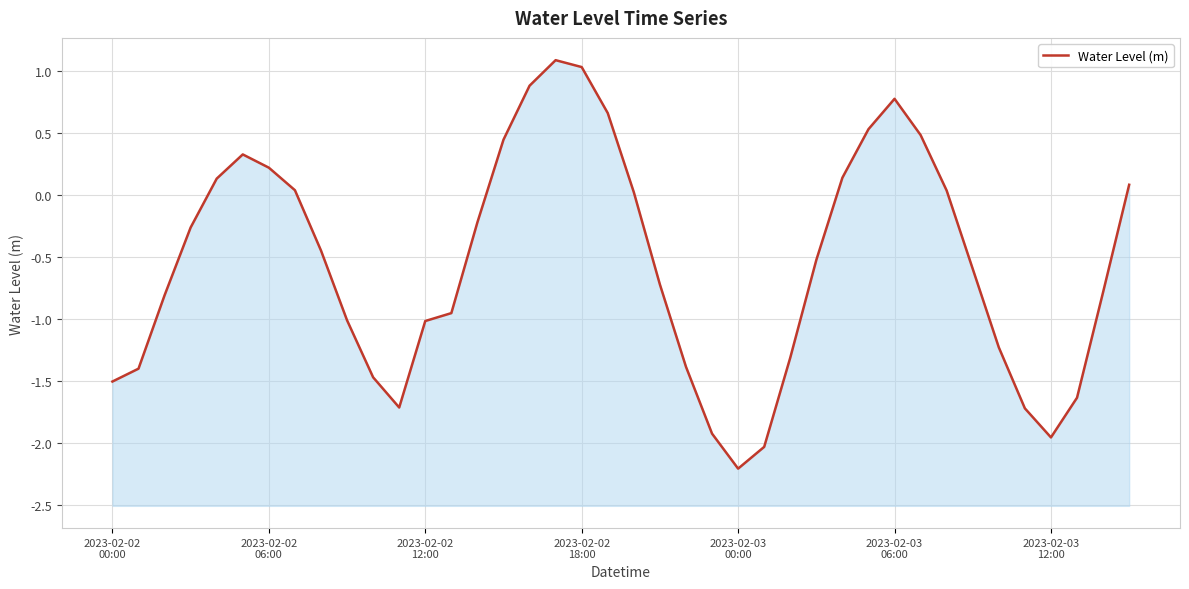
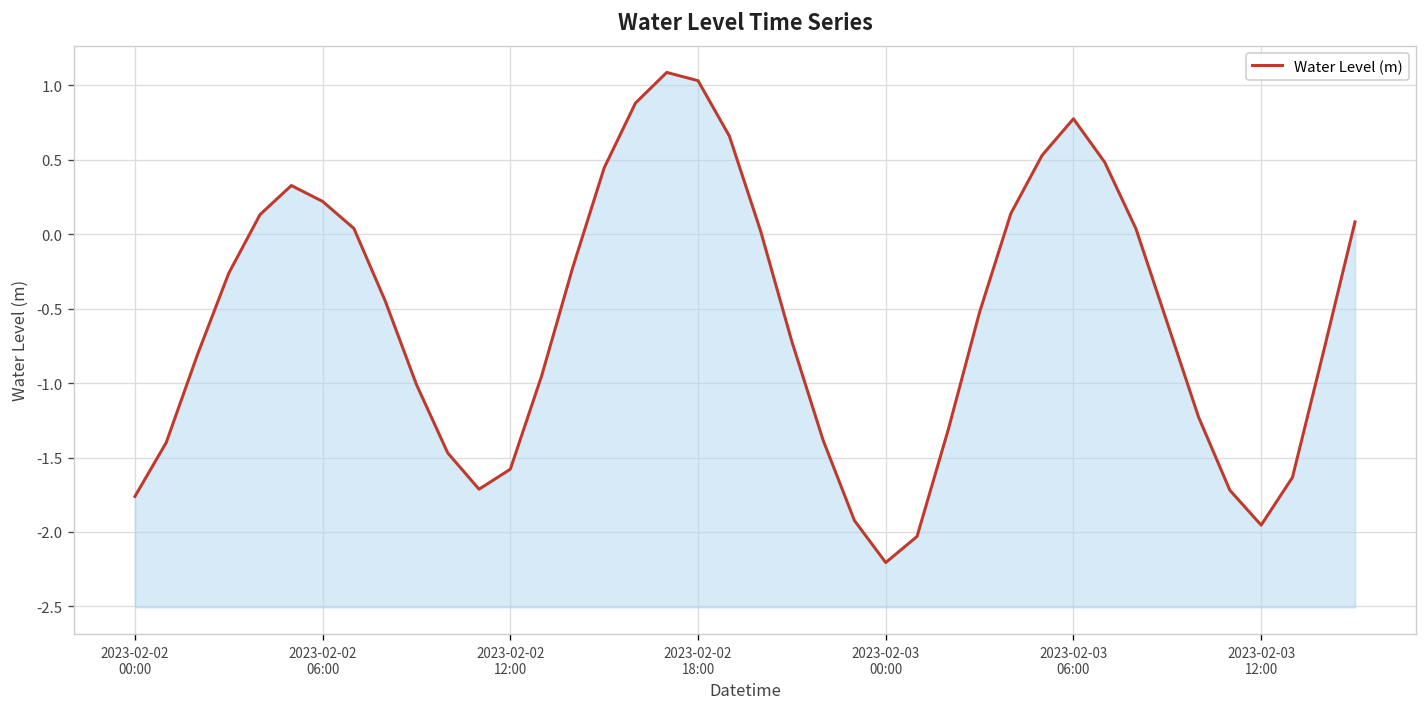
2023-02-02 00:00: -1.50 -> -1.76
2023-02-02 12:00: -1.02 -> -1.58
